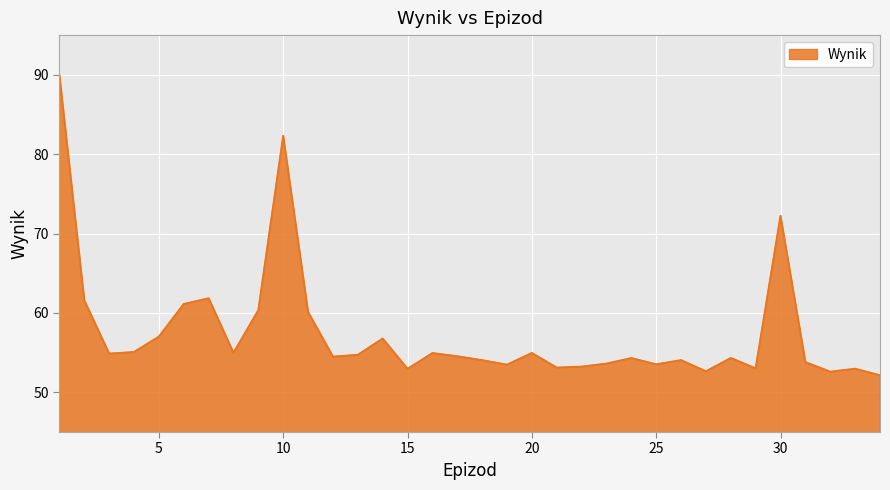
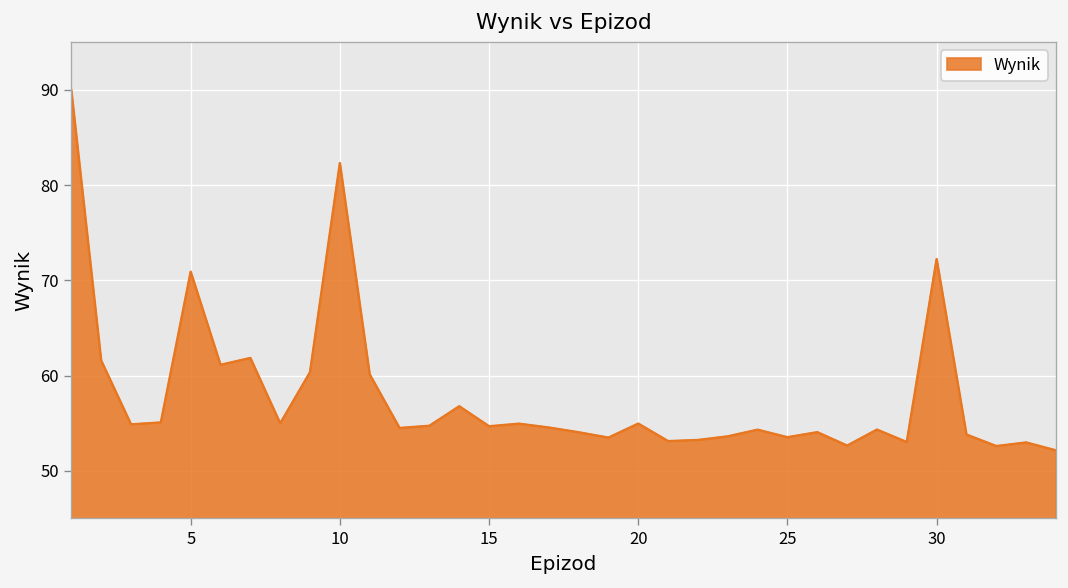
5: 57 -> 71
15: 53 -> 55
